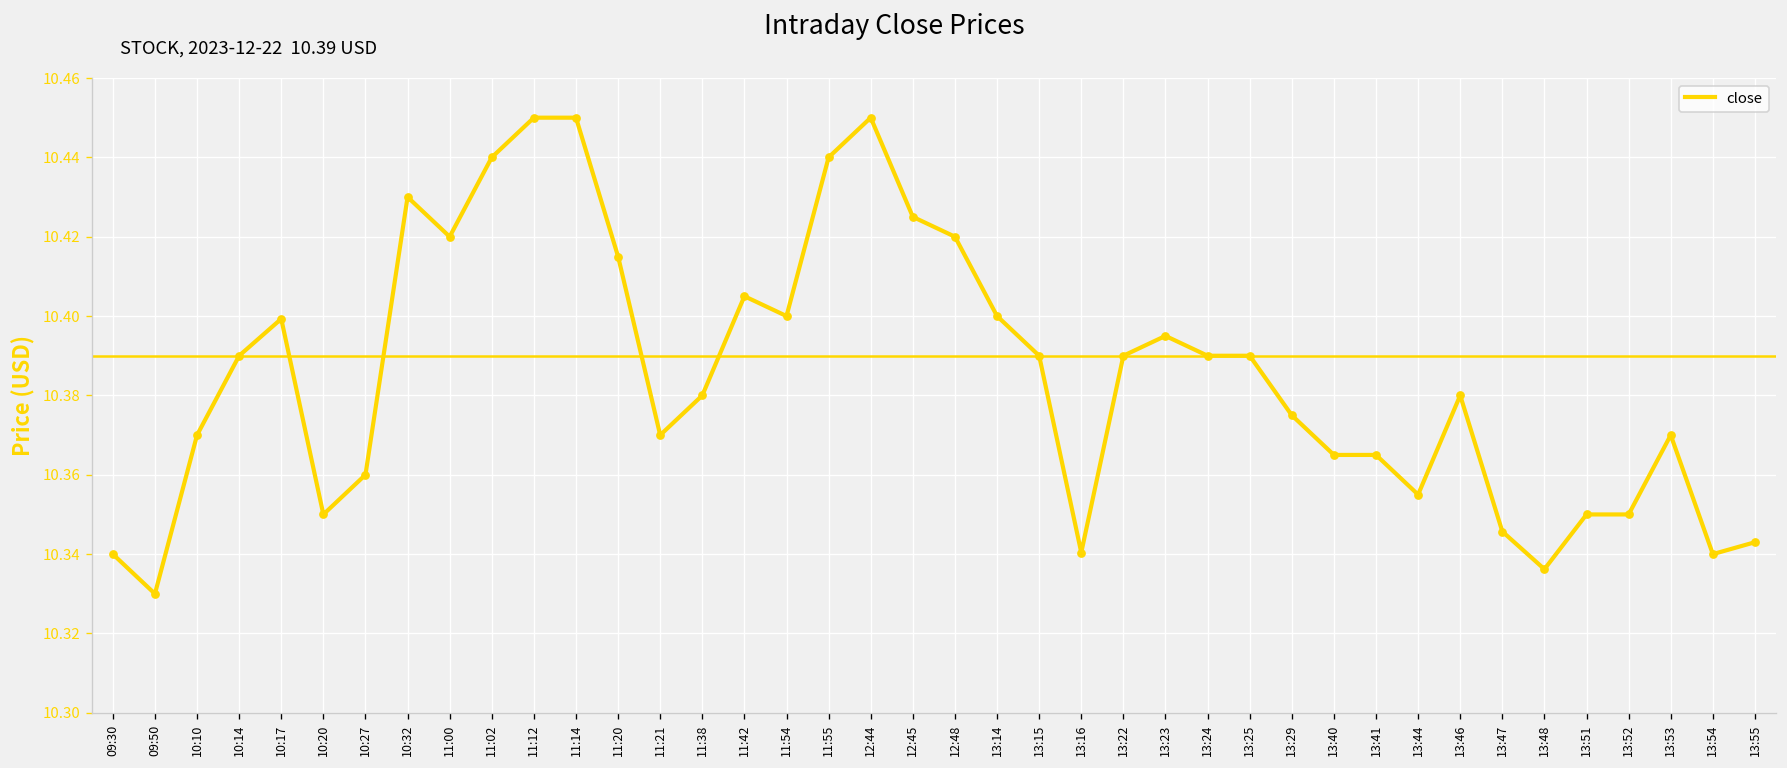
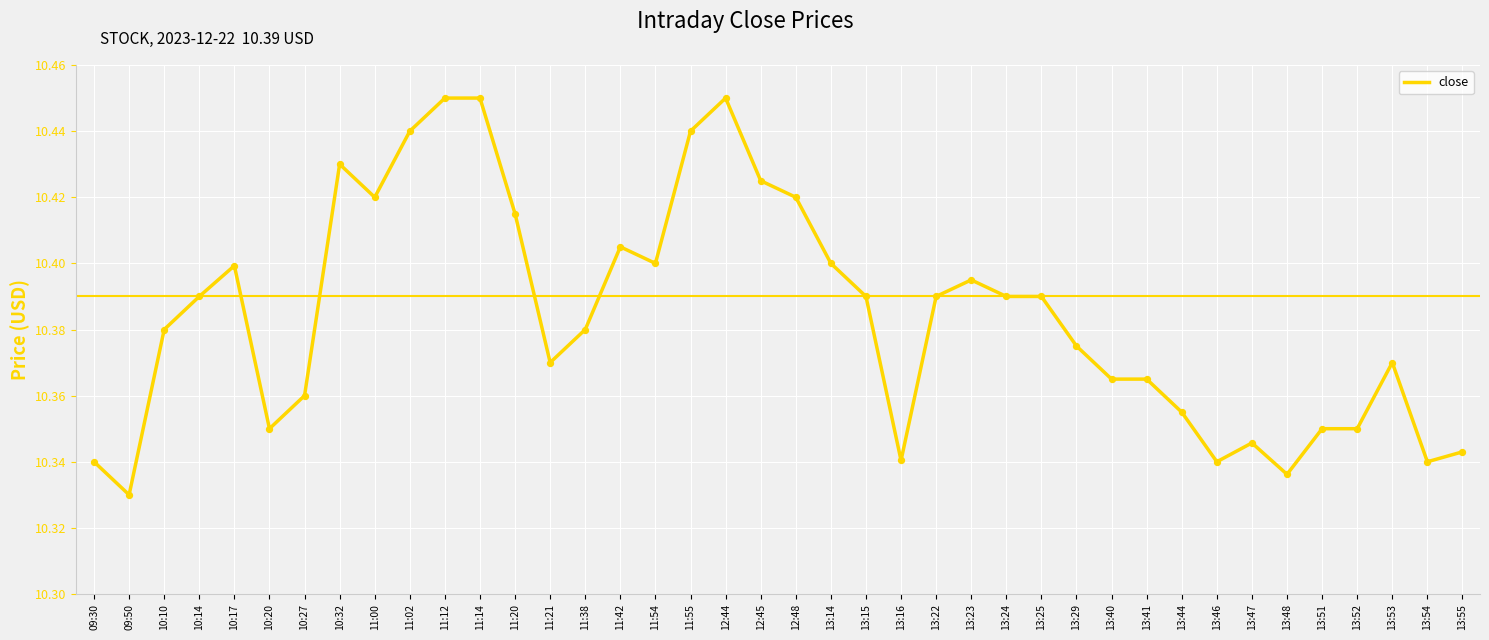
10:10: 10.37 -> 10.38
13:46: 10.38 -> 10.34
